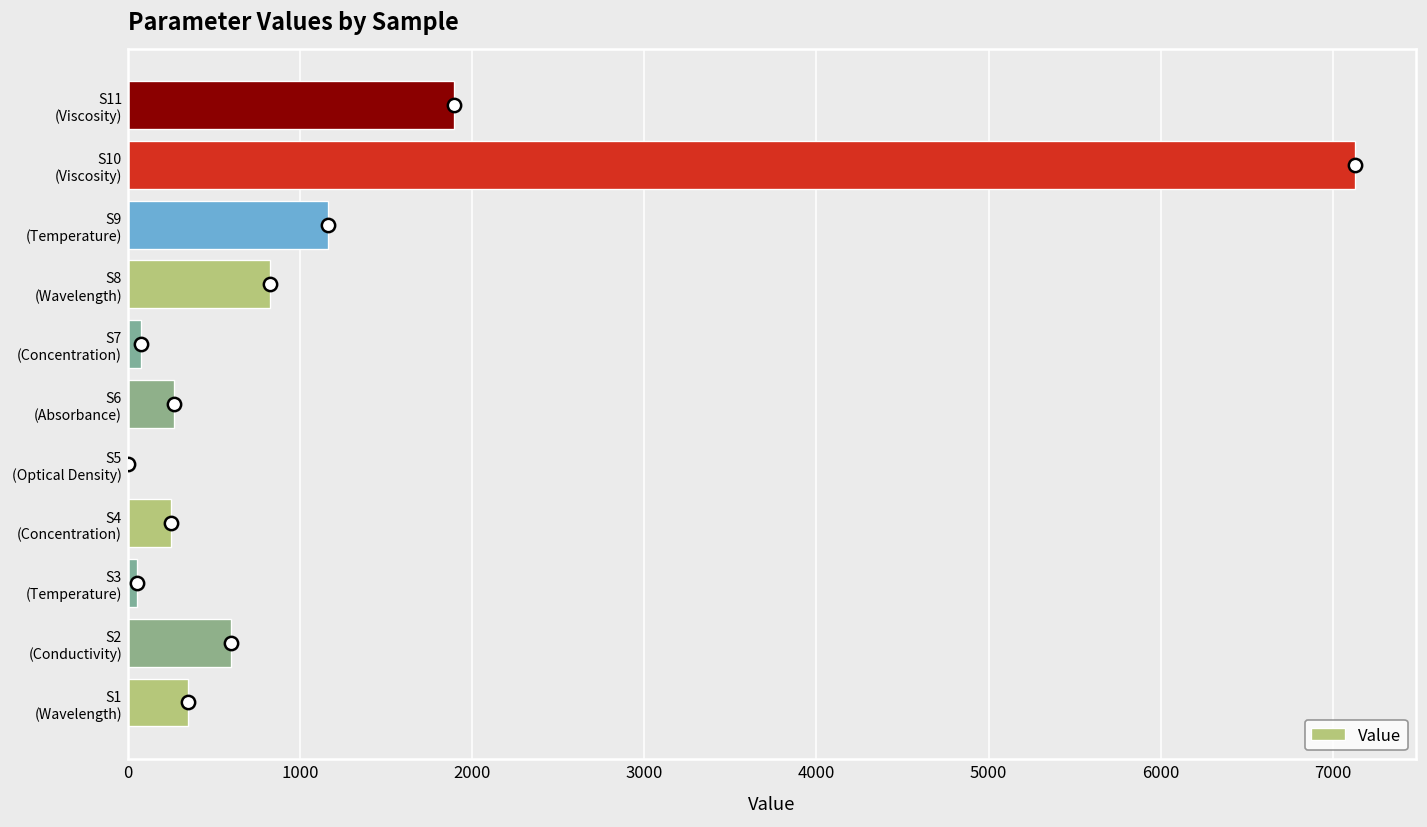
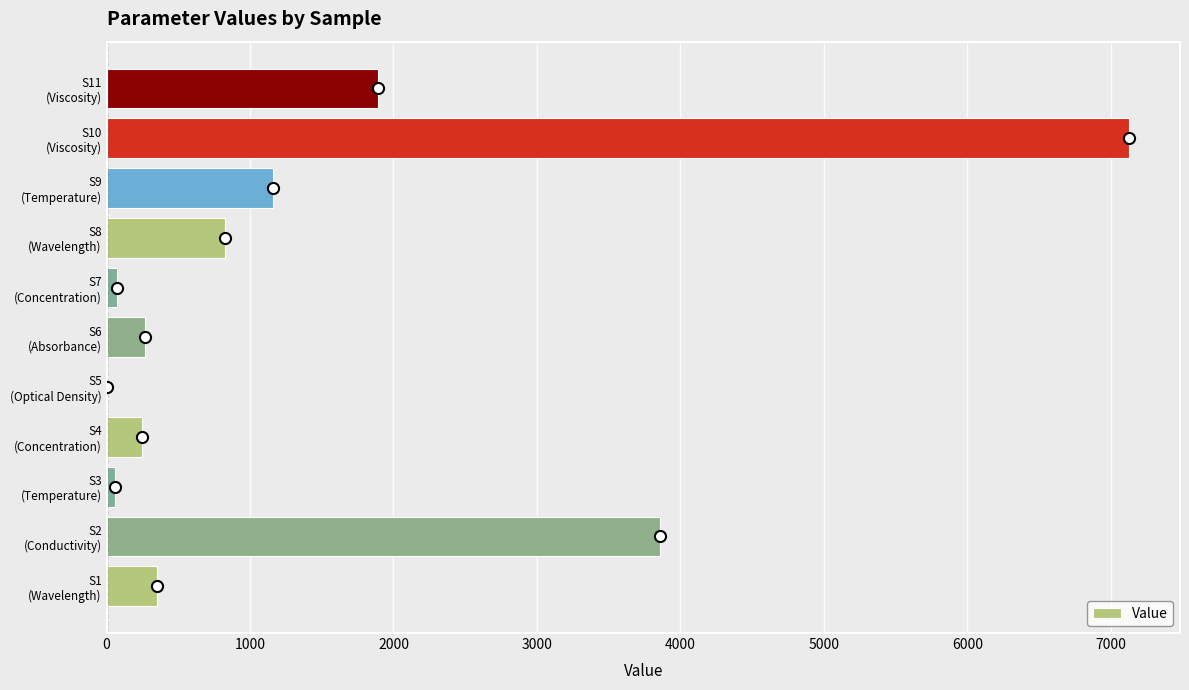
Value, S2 (Conductivity): 600 -> 3860
